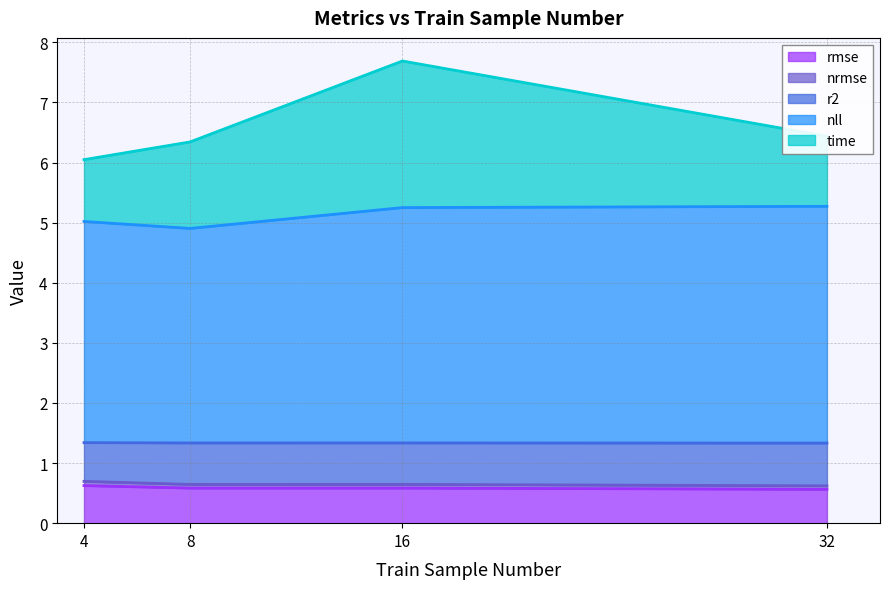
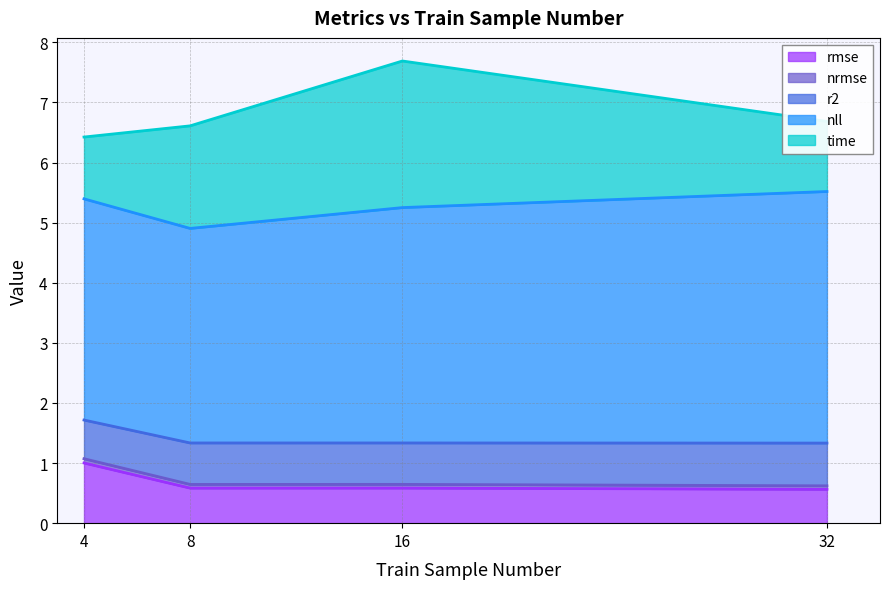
rmse, 4: 0.6 -> 1.0
time, 8: 1.4 -> 1.7
nll, 32: 3.9 -> 4.2
